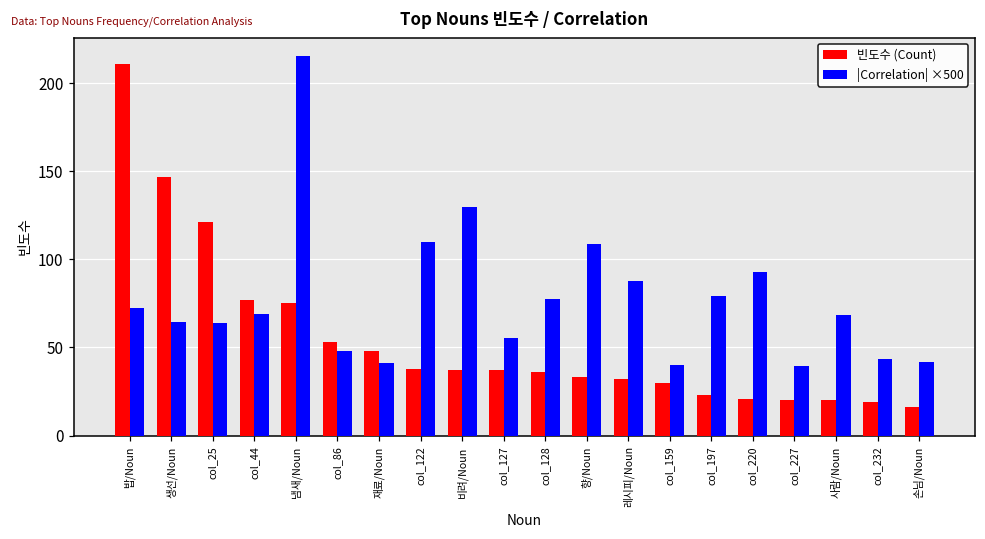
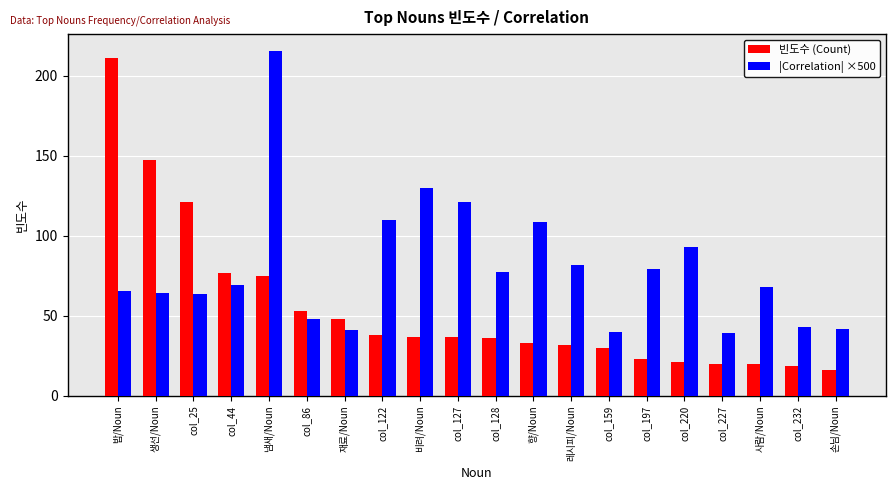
|Correlation| ×500, 밥/Noun: 73 -> 65
|Correlation| ×500, col_127: 55 -> 121
|Correlation| ×500, 레시피/Noun: 88 -> 82
